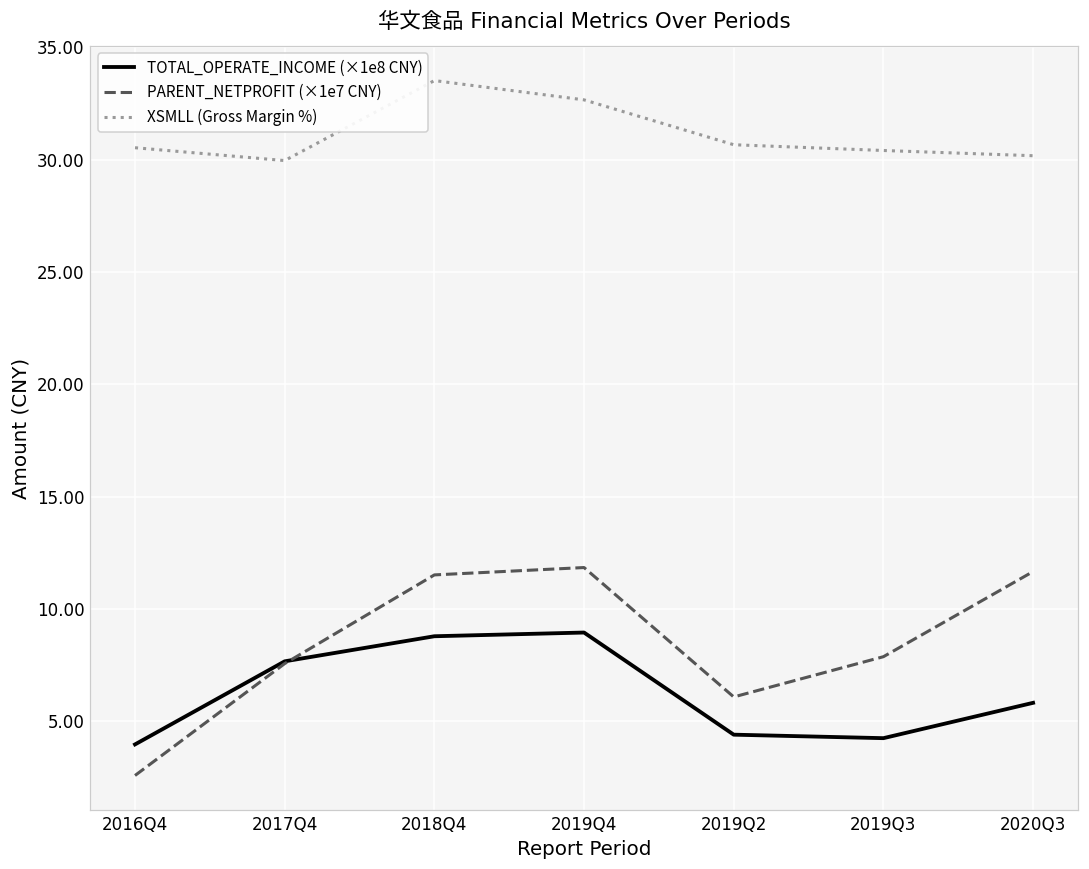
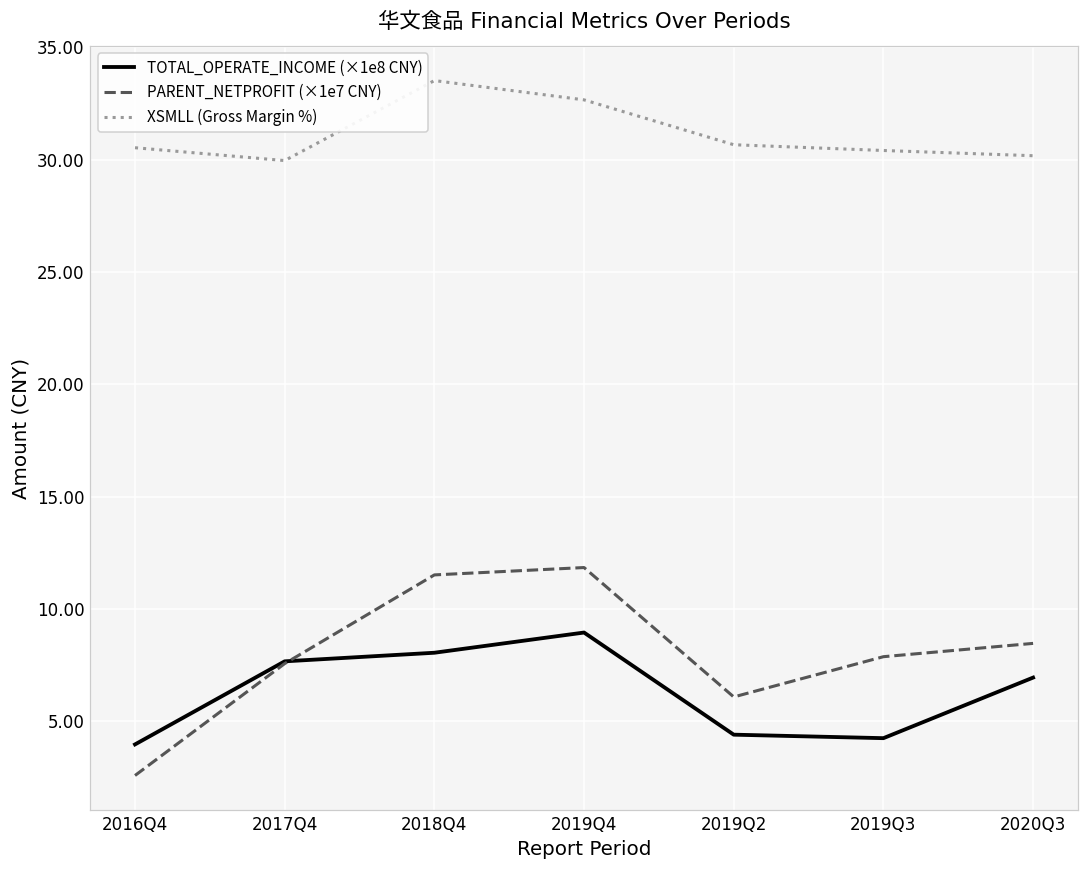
TOTAL_OPERATE_INCOME (×1e8 CNY), 2018Q4: 8.8 -> 8.0
TOTAL_OPERATE_INCOME (×1e8 CNY), 2020Q3: 5.8 -> 6.9
PARENT_NETPROFIT (×1e7 CNY), 2020Q3: 11.7 -> 8.5
